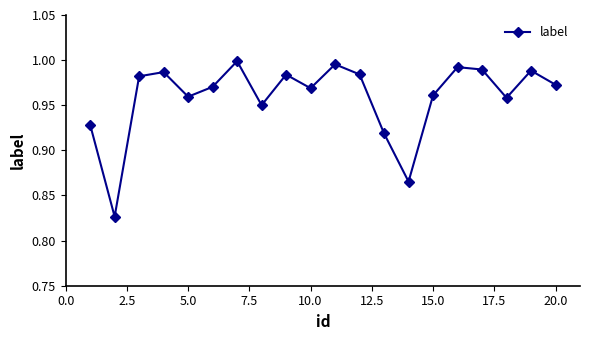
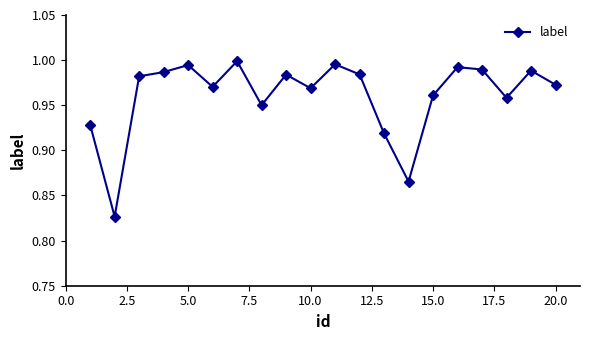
5.0: 0.96 -> 0.99
